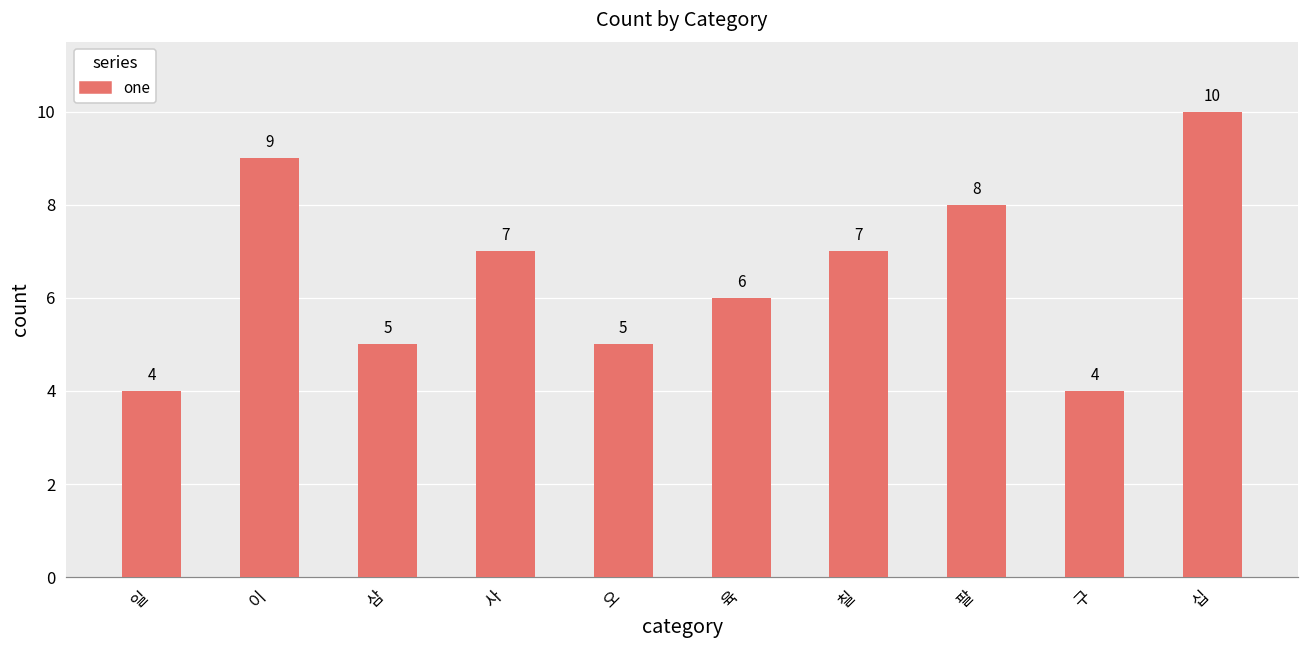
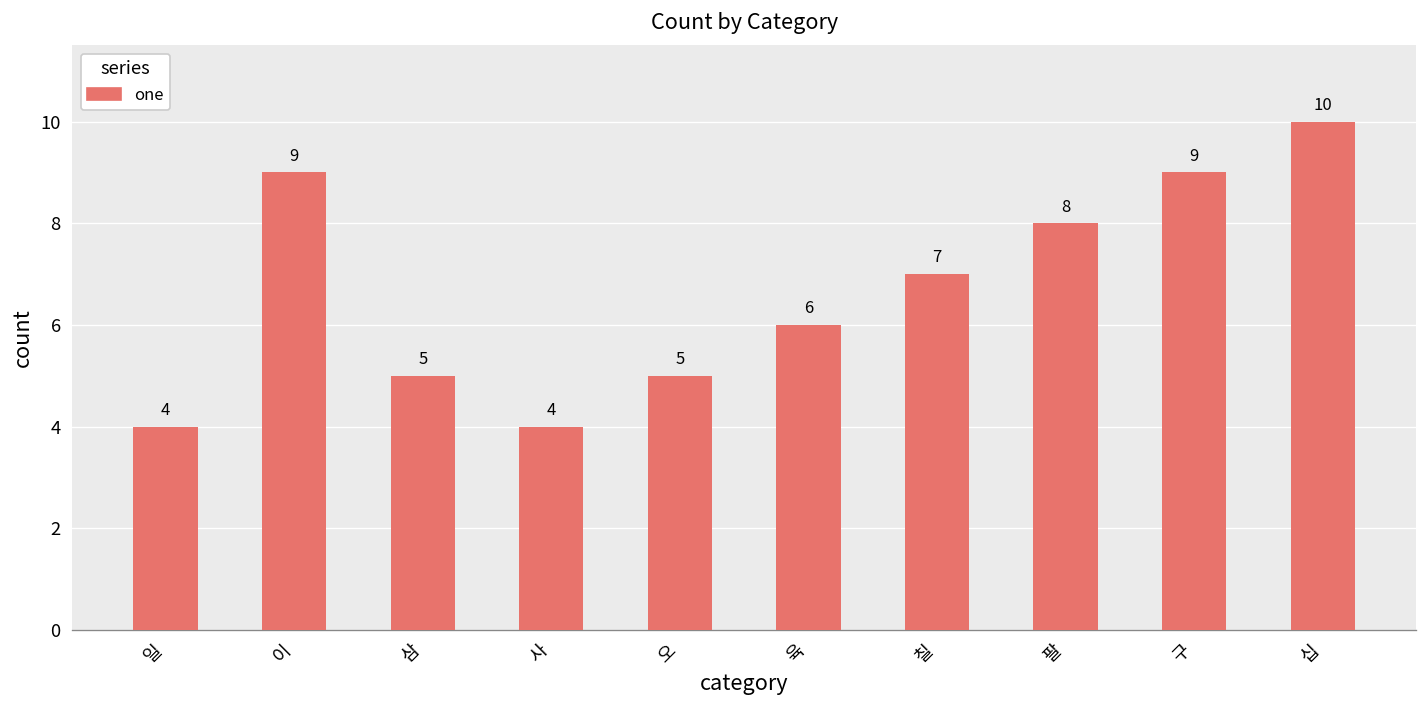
사: 7 -> 4
구: 4 -> 9
